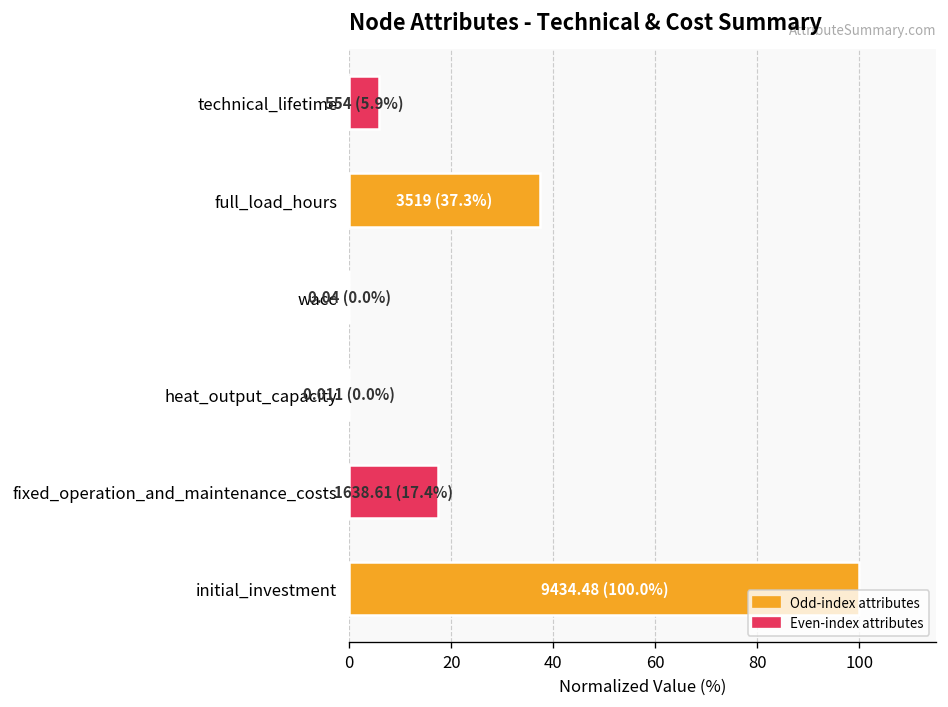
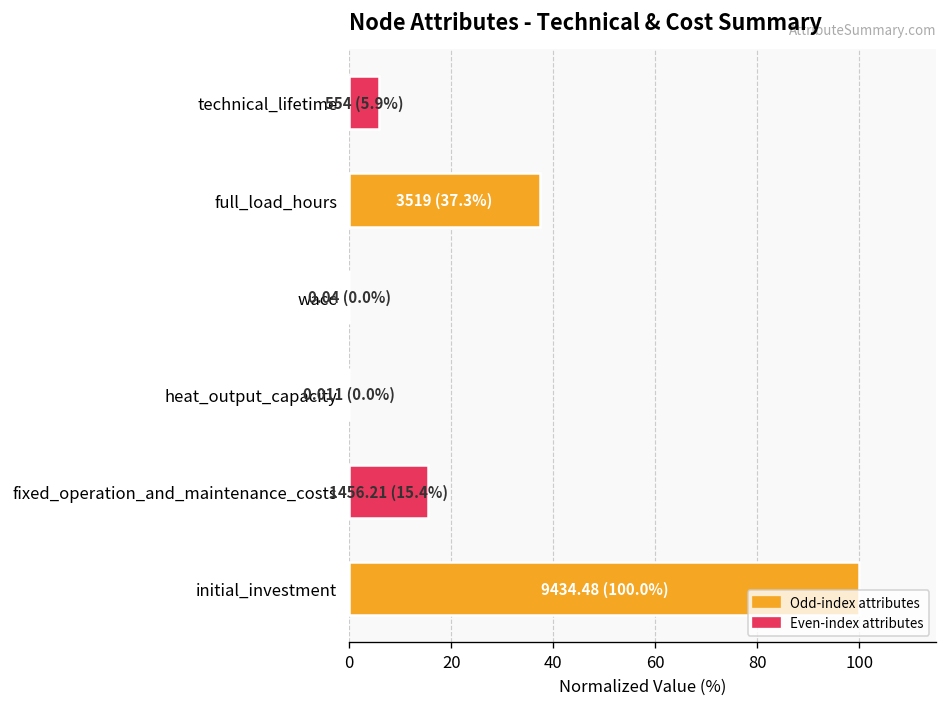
fixed_operation_and_maintenance_costs: 1638.61 (17.4%) -> 1456.21 (15.4%)
